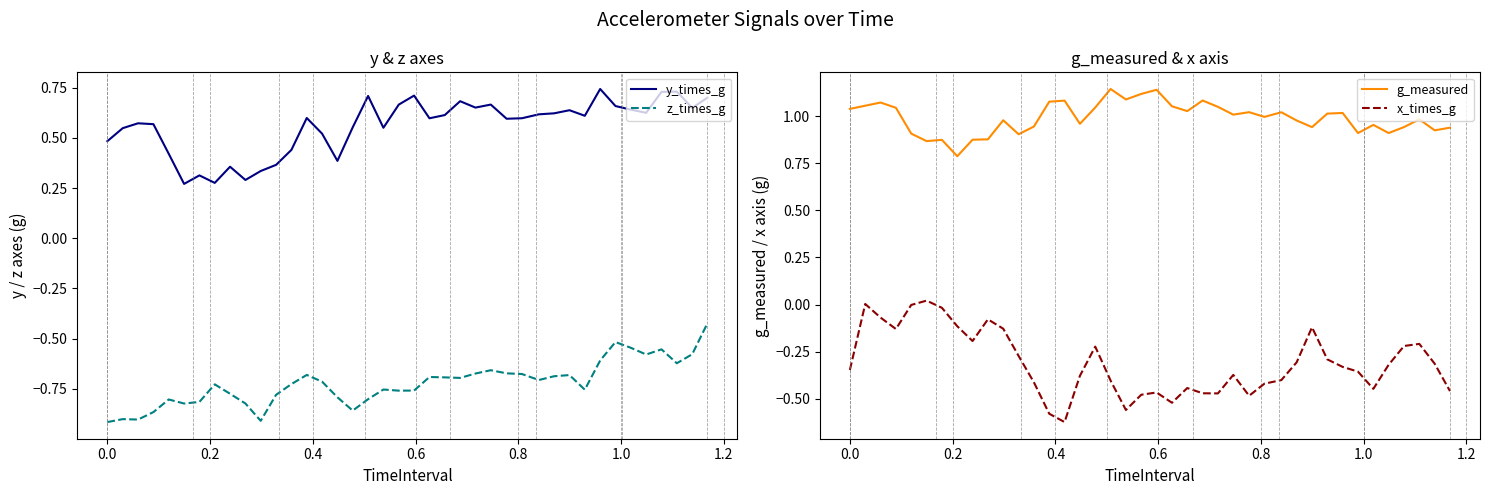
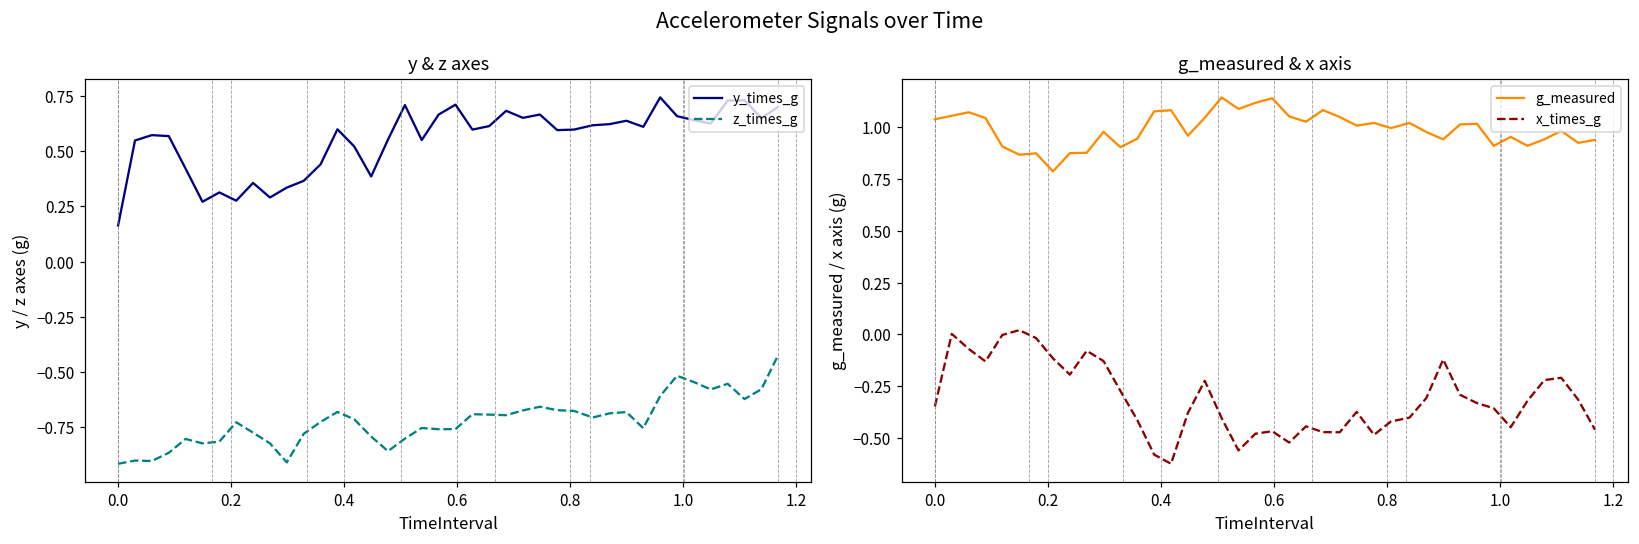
y & z axes, y_times_g, 0.0: 0.48 -> 0.16
